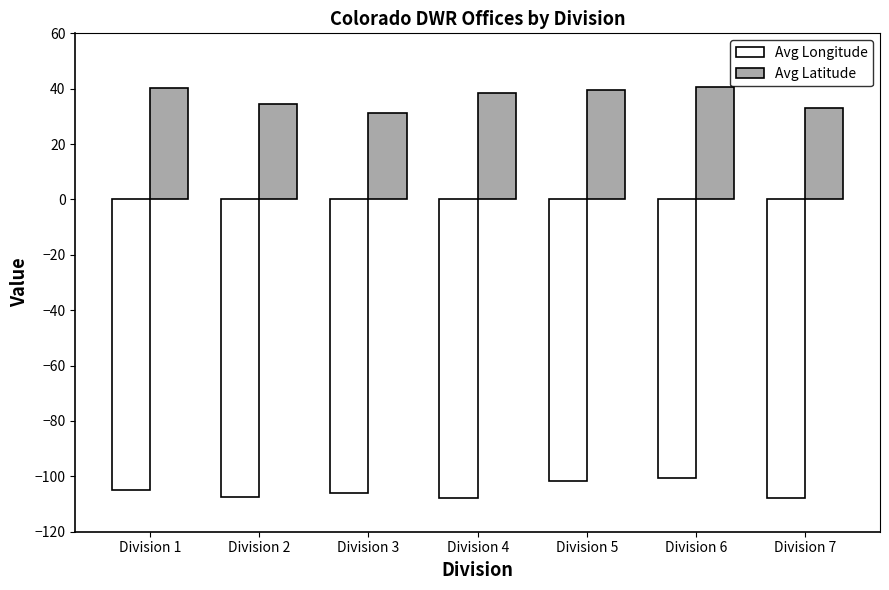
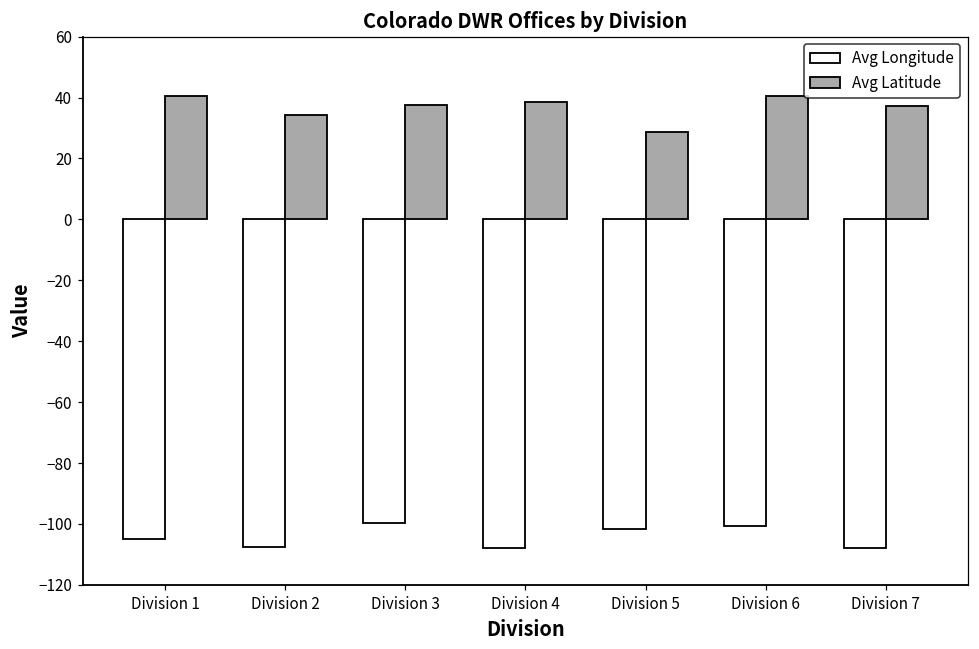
Avg Longitude, Division 3: -106 -> -100
Avg Latitude, Division 3: 31 -> 37
Avg Latitude, Division 5: 40 -> 29
Avg Latitude, Division 7: 33 -> 37
